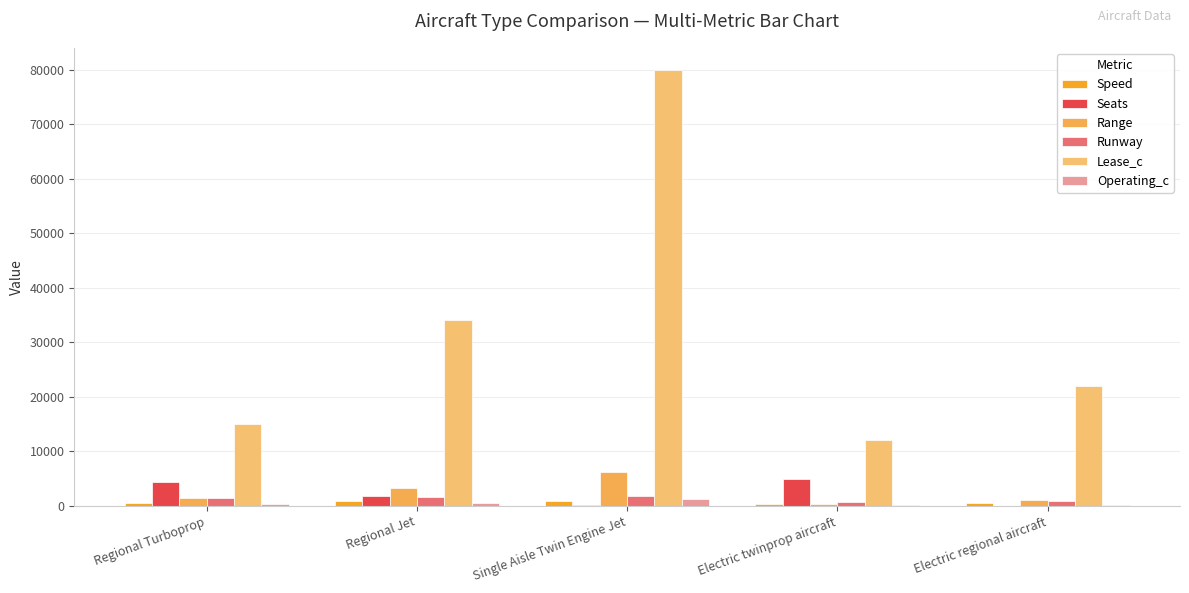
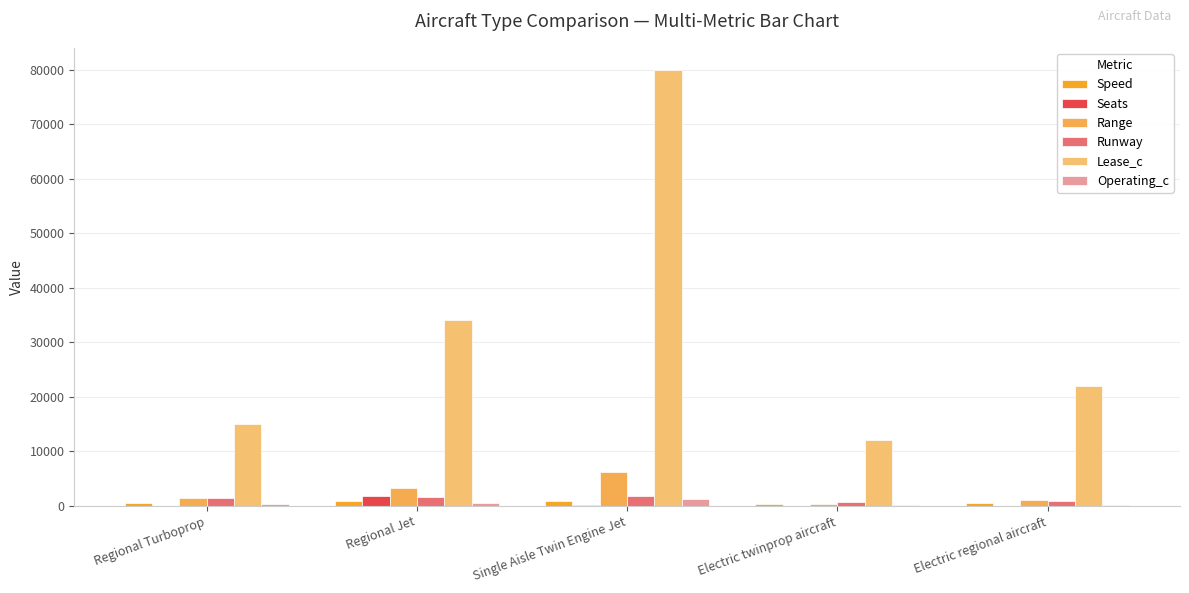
Seats, Regional Turboprop: 4000 -> 0
Seats, Electric twinprop aircraft: 5000 -> 0
